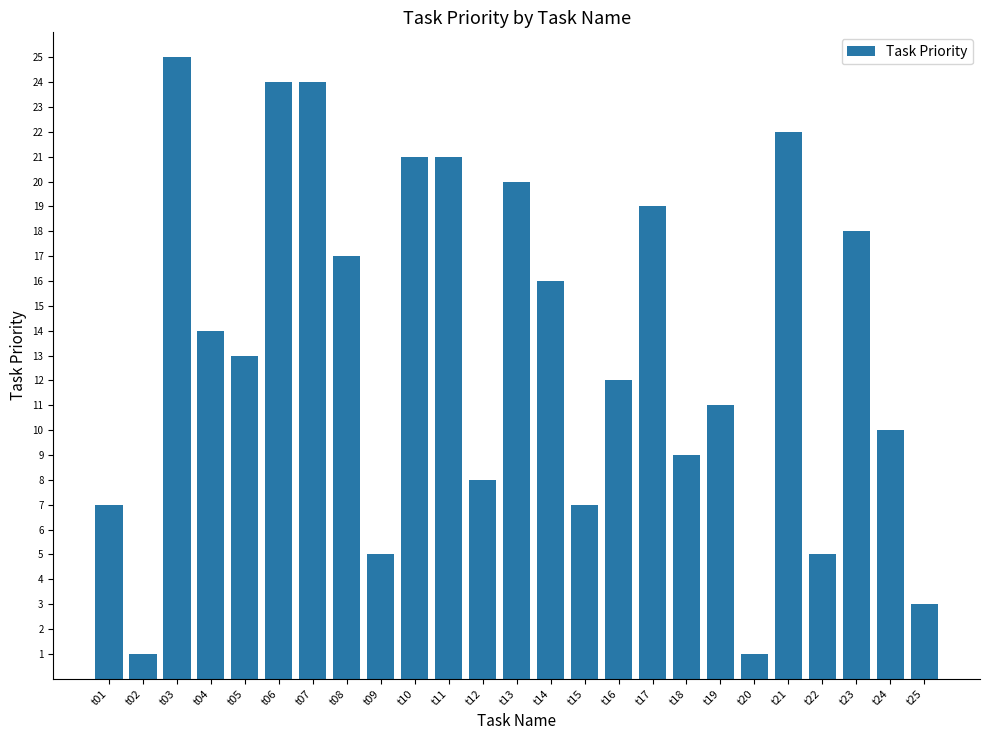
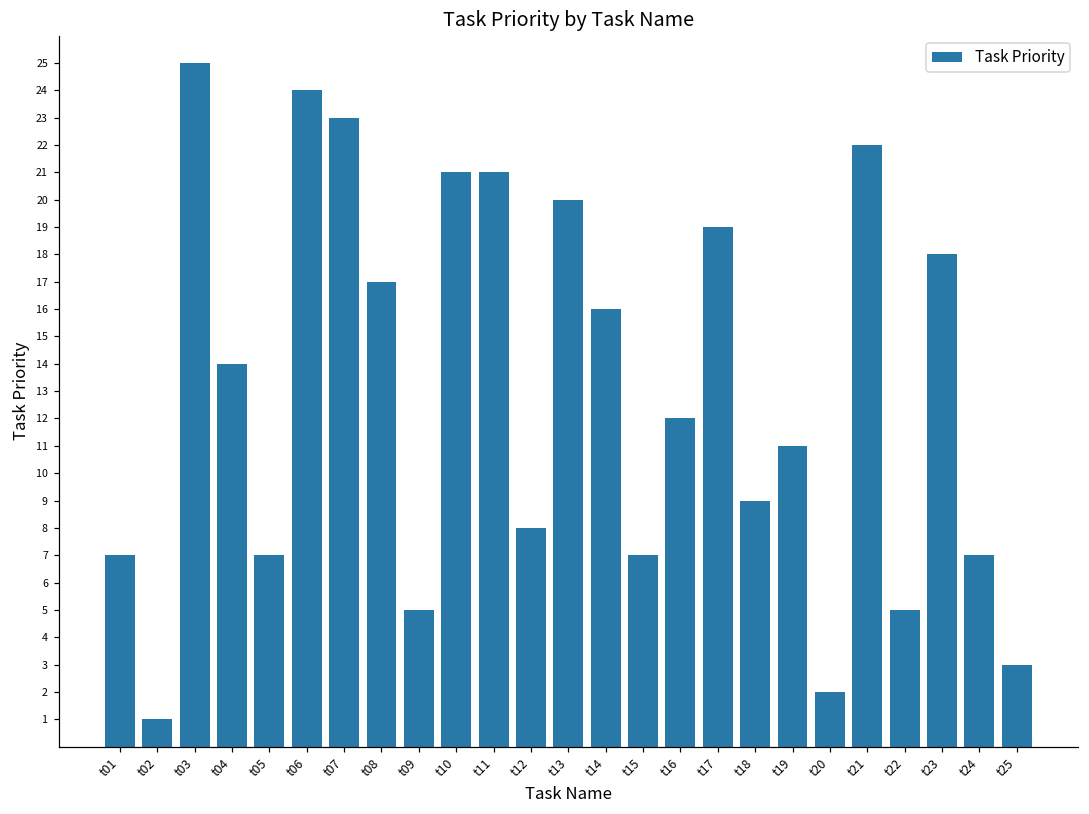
t05: 13 -> 7
t07: 24 -> 23
t20: 1 -> 2
t24: 10 -> 7
